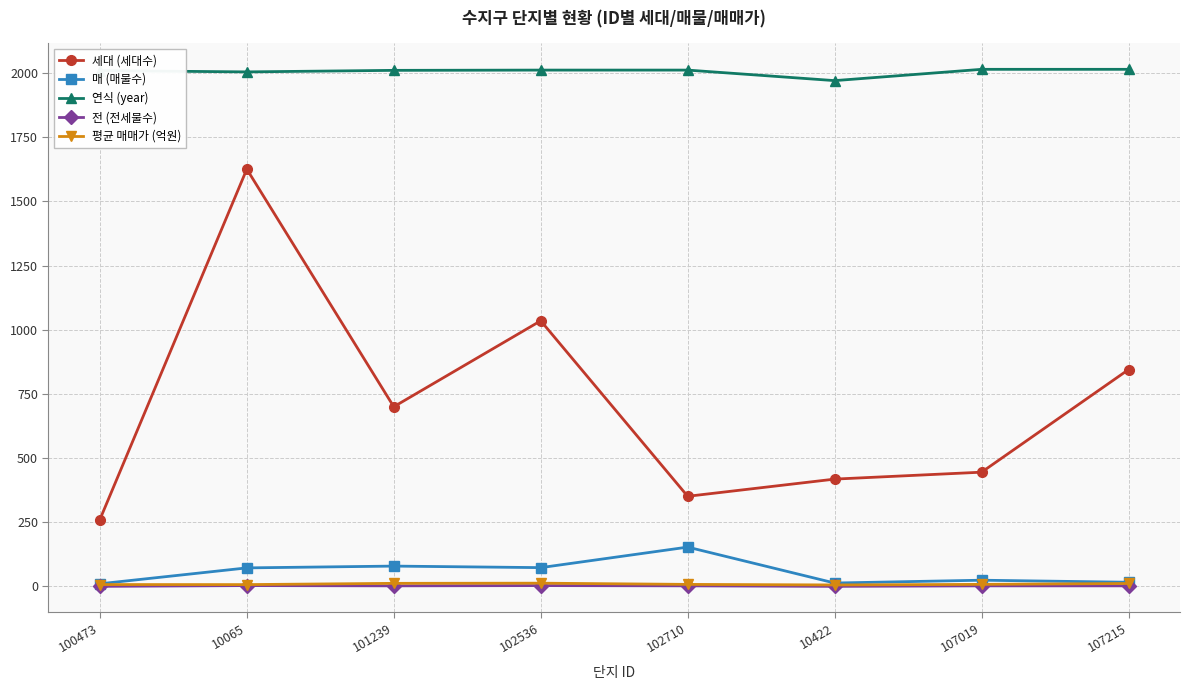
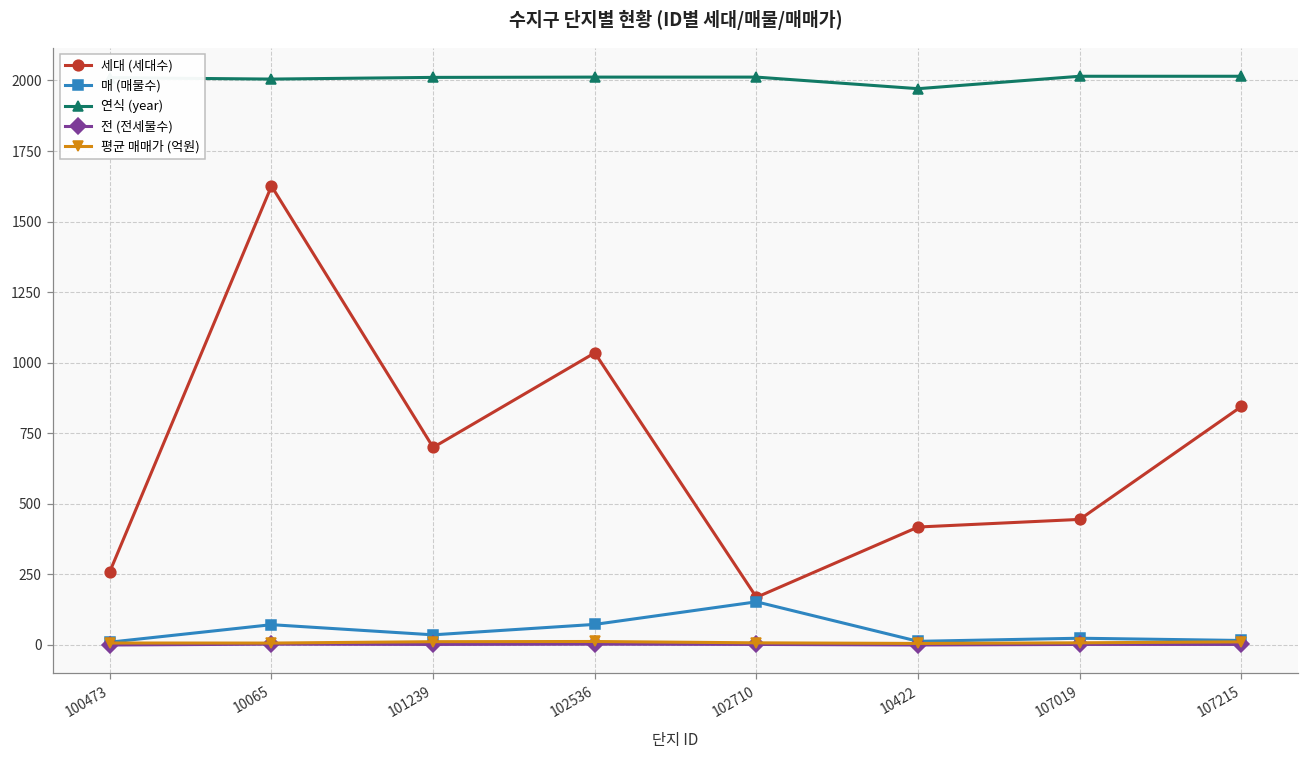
매 (매물수), 101239: 80 -> 40
세대 (세대수), 102710: 350 -> 170
